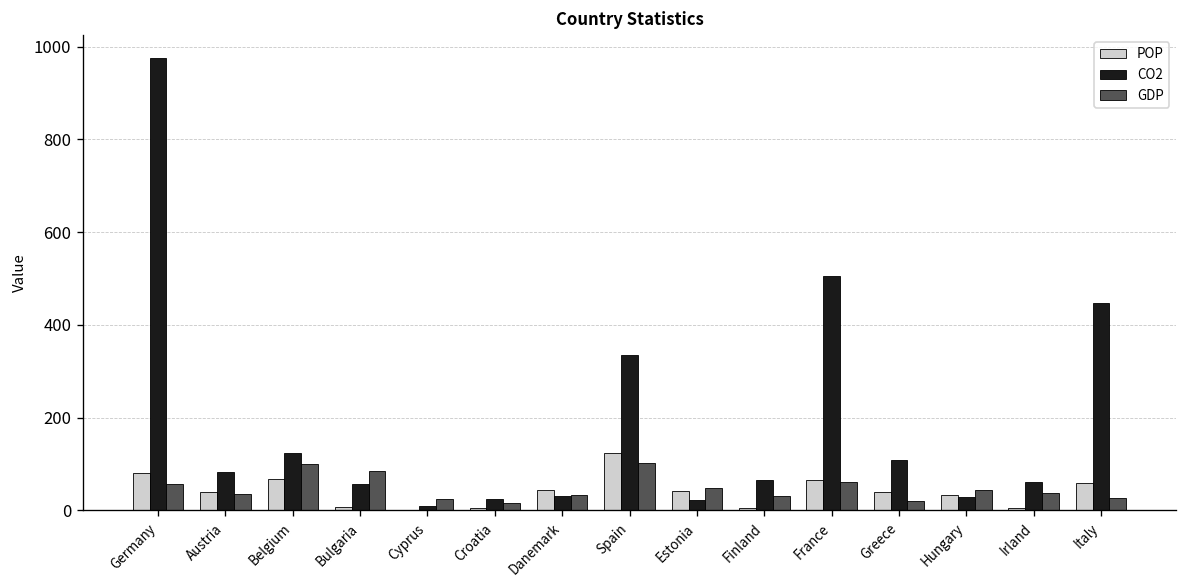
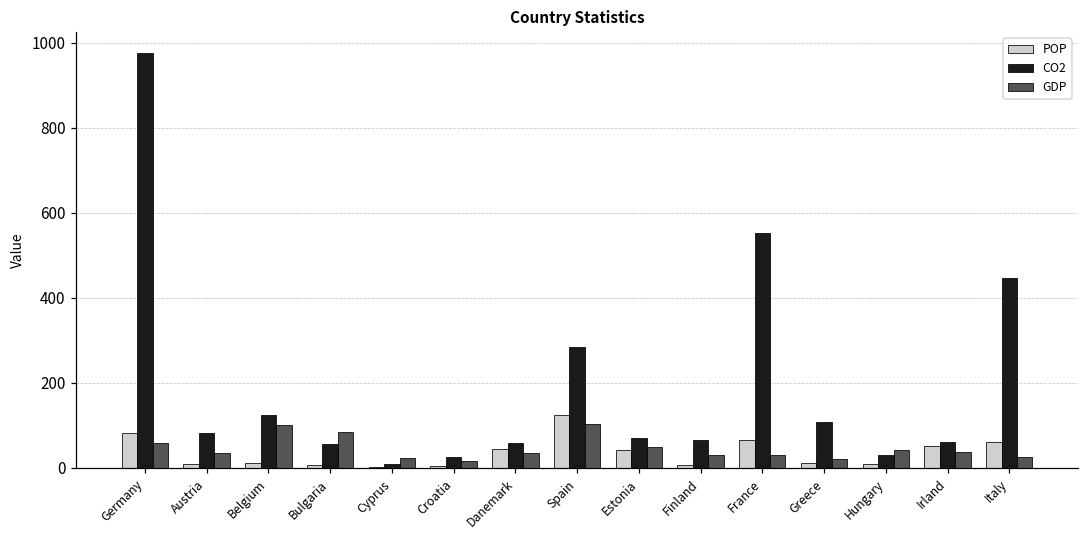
POP, Austria: 40 -> 10
POP, Belgium: 70 -> 10
CO2, Danemark: 30 -> 60
CO2, Spain: 340 -> 280
CO2, Estonia: 20 -> 70
CO2, France: 510 -> 550
GDP, France: 60 -> 30
POP, Greece: 40 -> 10
POP, Hungary: 30 -> 10
POP, Irland: 0 -> 50
